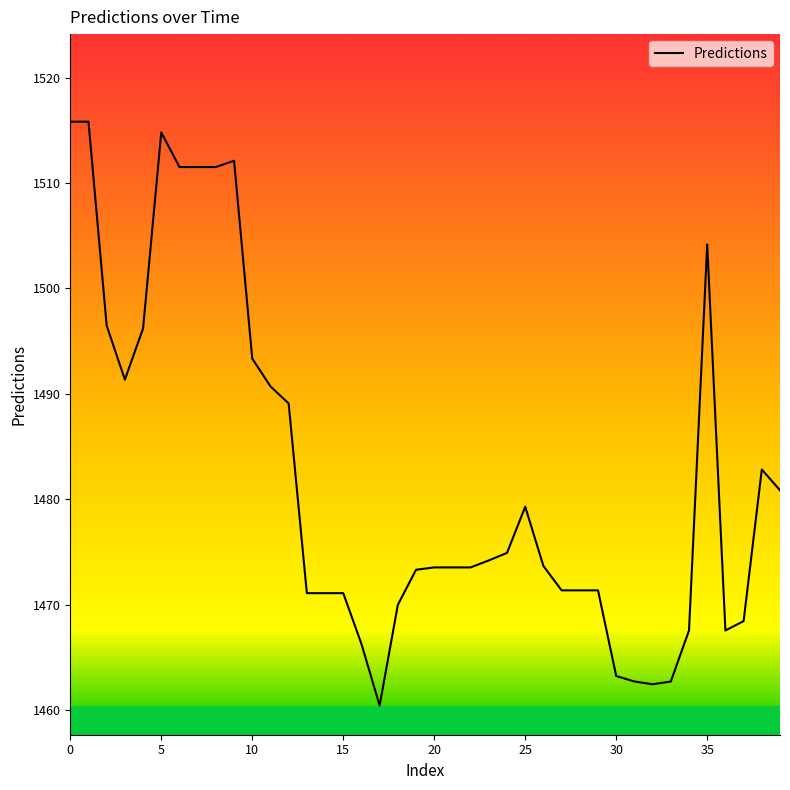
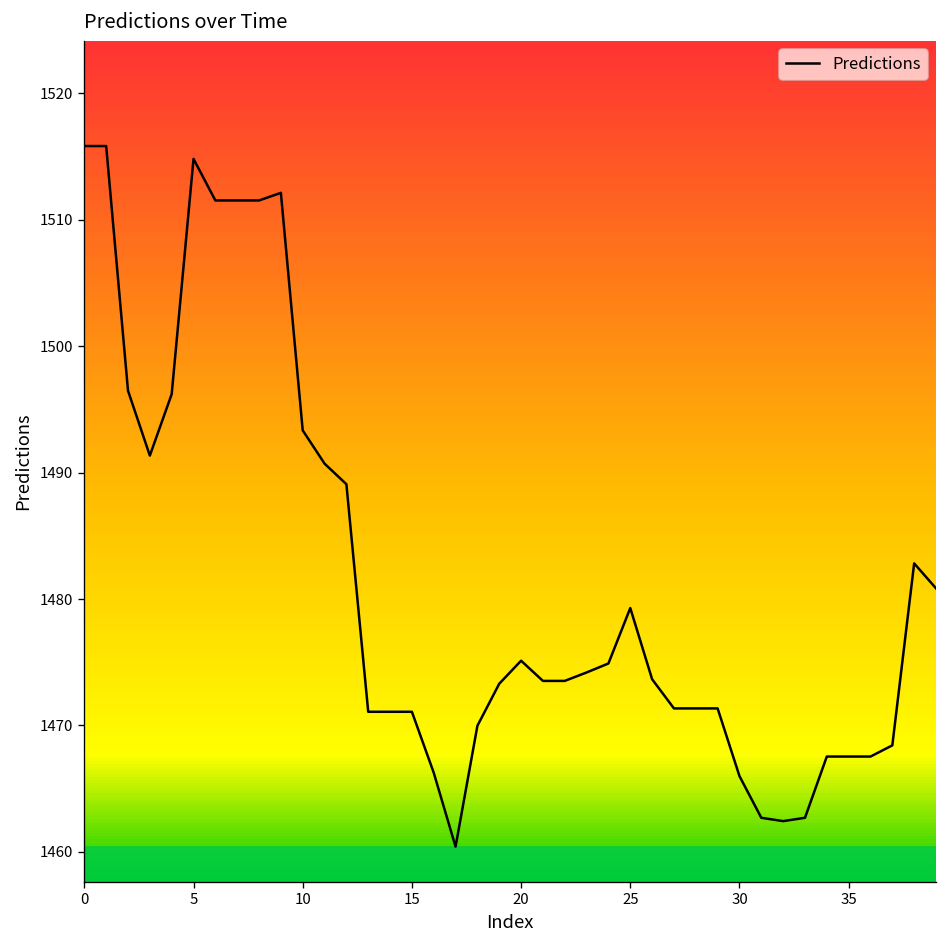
20: 1473.5 -> 1475.1
30: 1463.2 -> 1466.0
35: 1504.2 -> 1467.5
